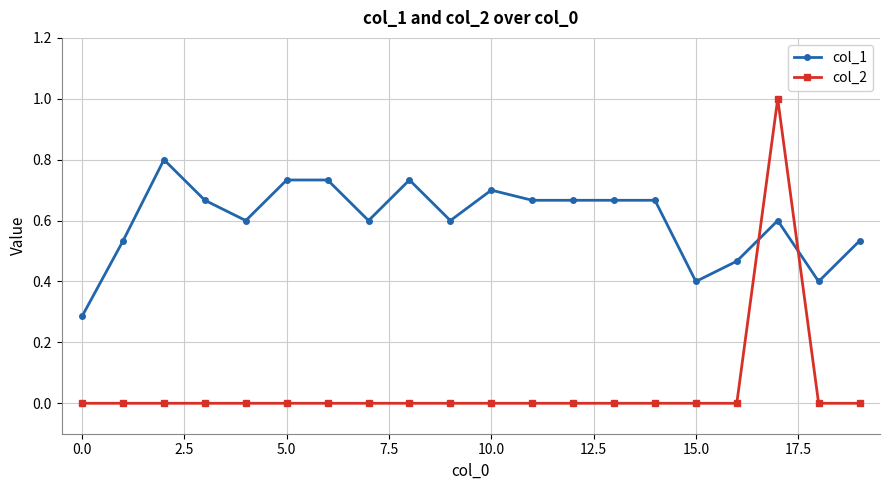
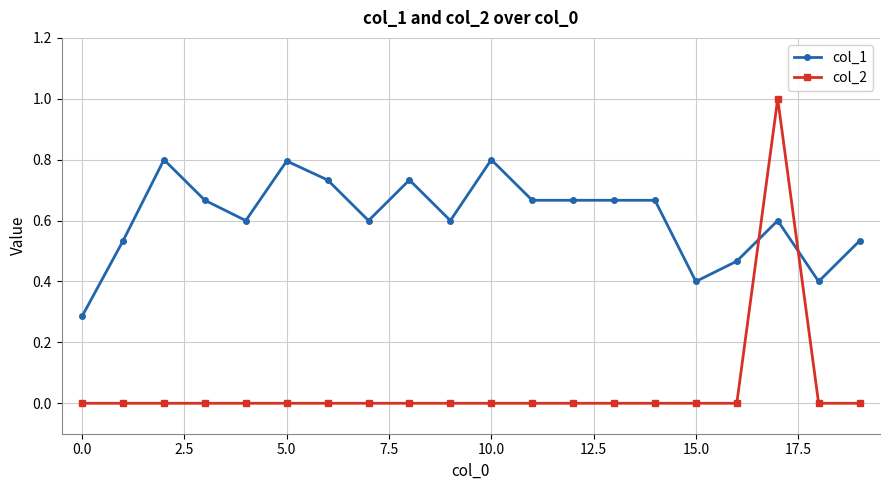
col_1, 5.0: 0.73 -> 0.80
col_1, 10.0: 0.7 -> 0.8
